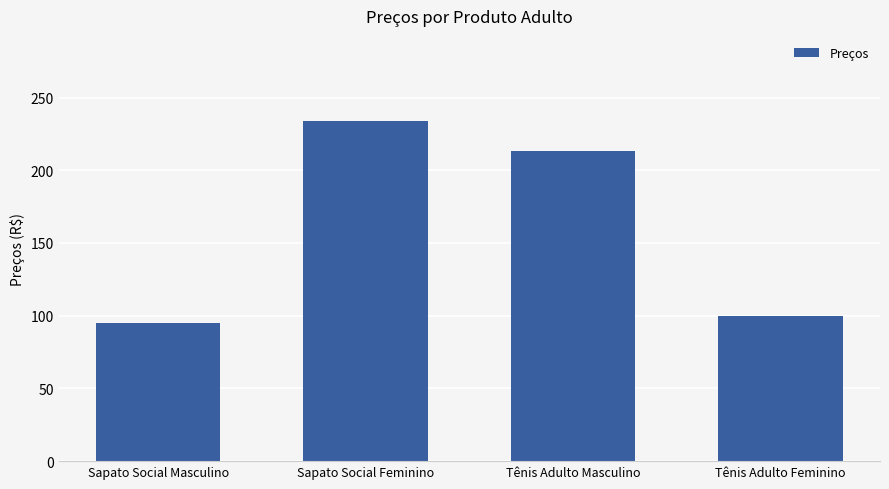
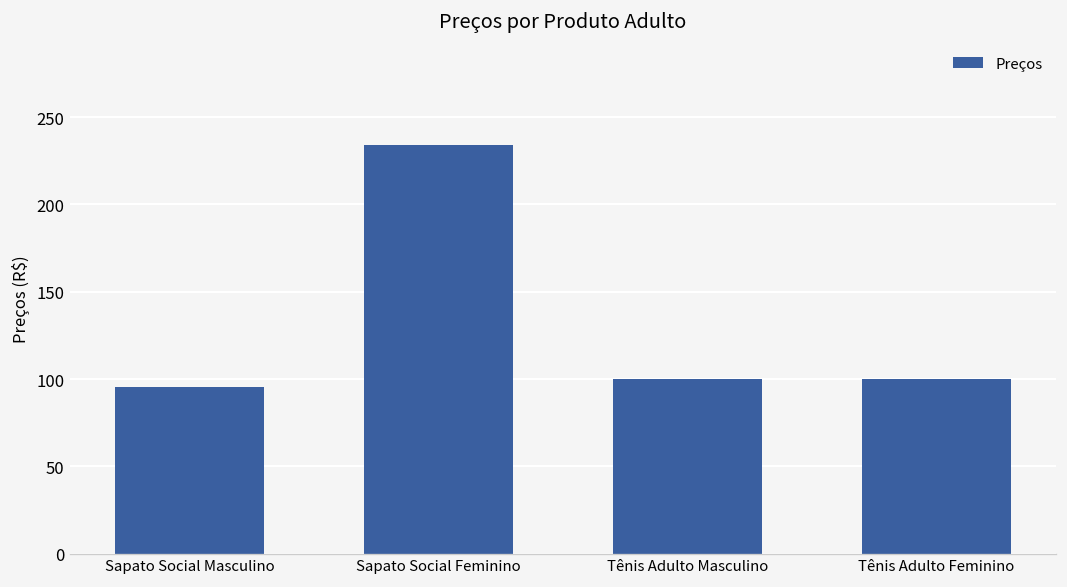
Tênis Adulto Masculino: 213 -> 100
